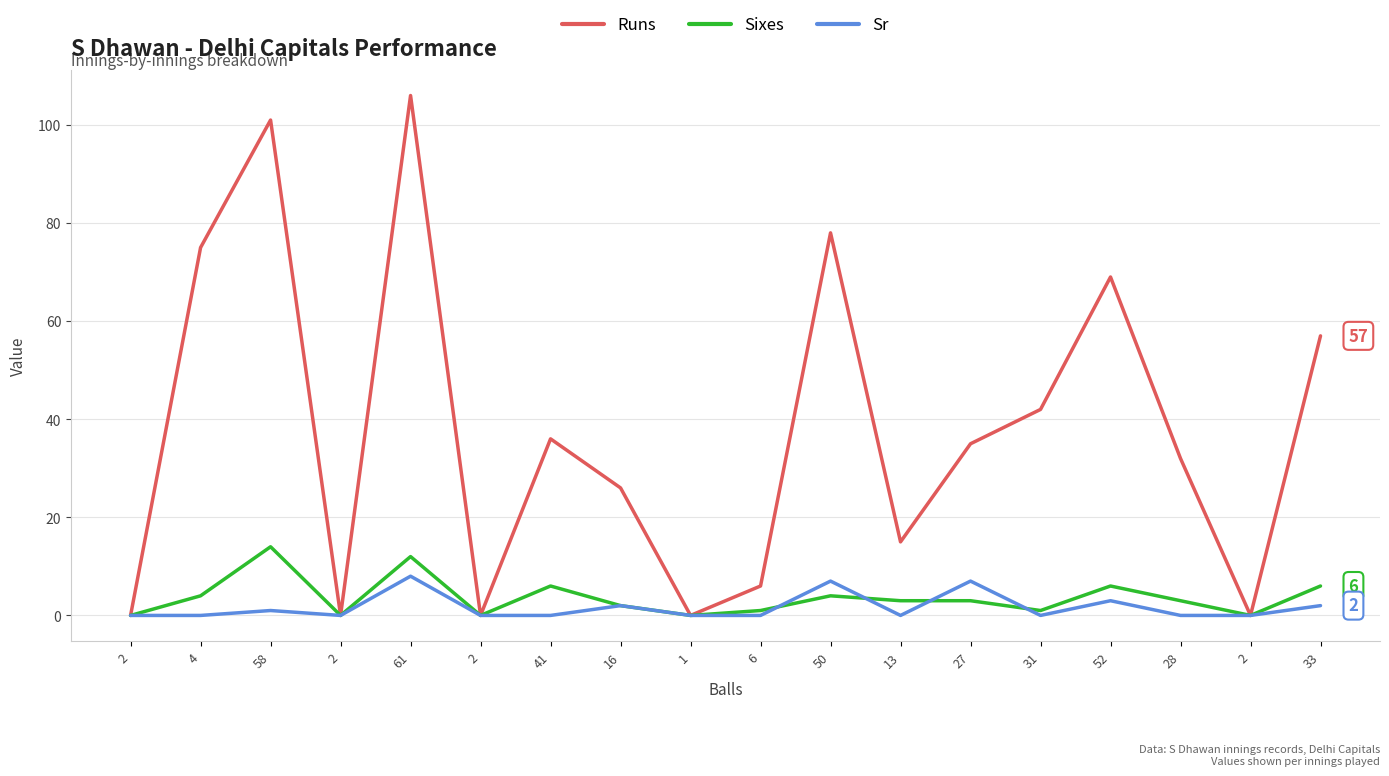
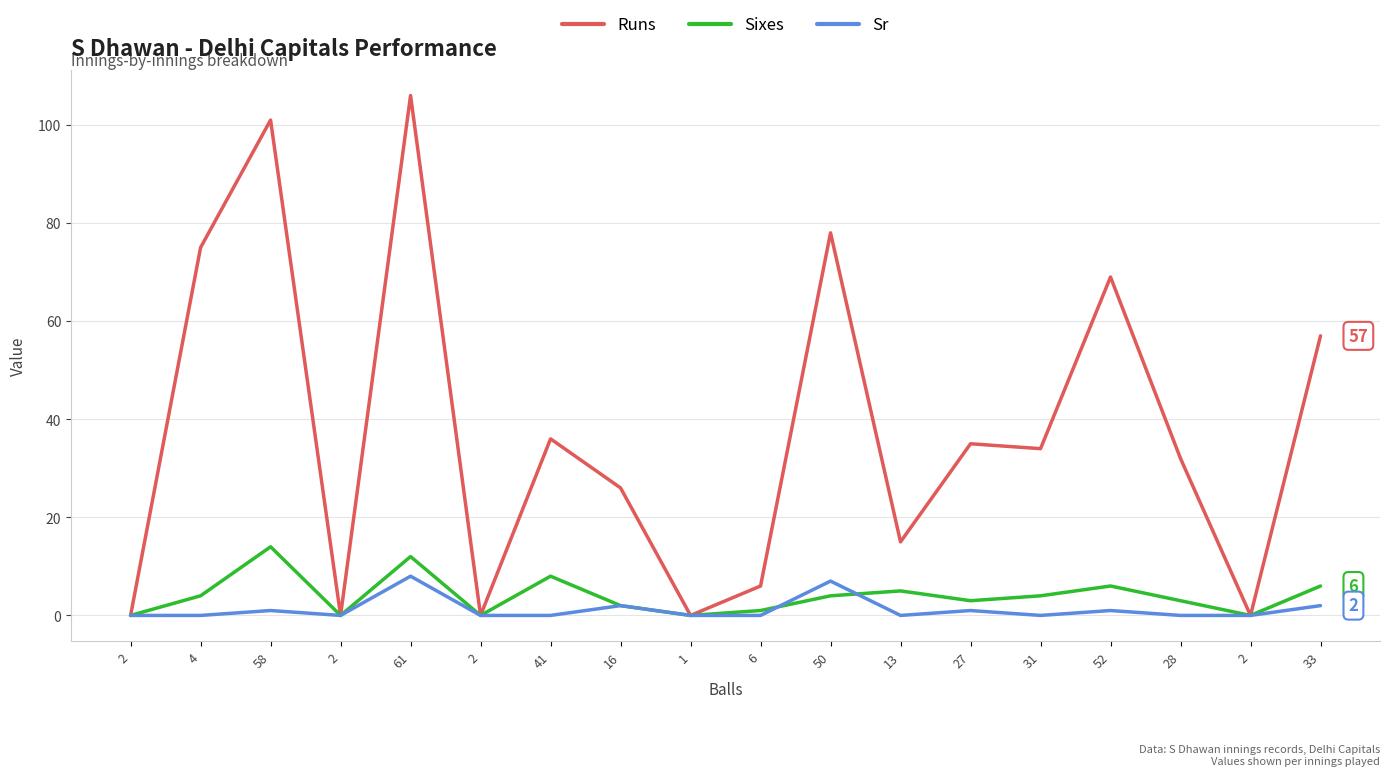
Sixes, 41: 6 -> 8
Sixes, 13: 3 -> 5
Sr, 27: 7 -> 1
Runs, 31: 42 -> 34
Sixes, 31: 1 -> 4
Sr, 52: 3 -> 1
